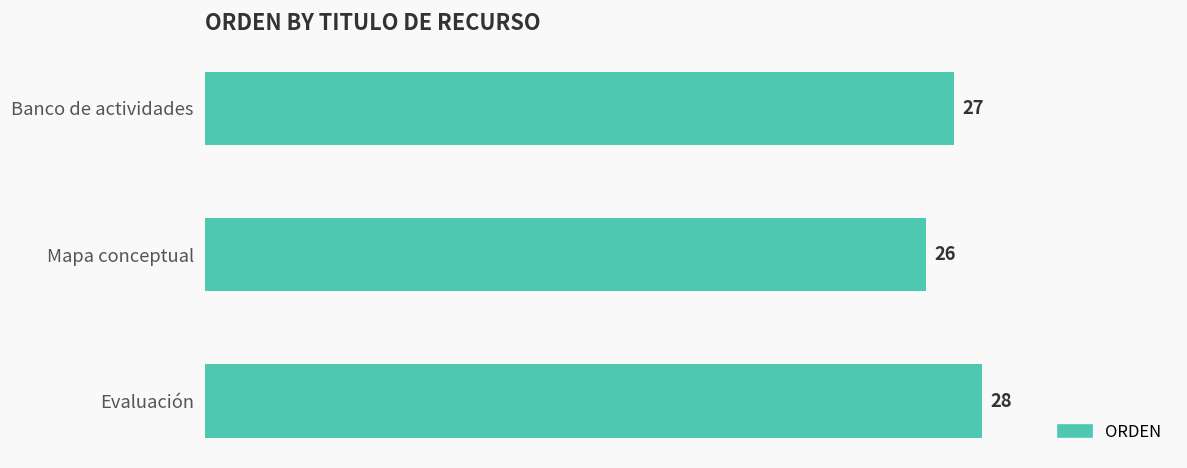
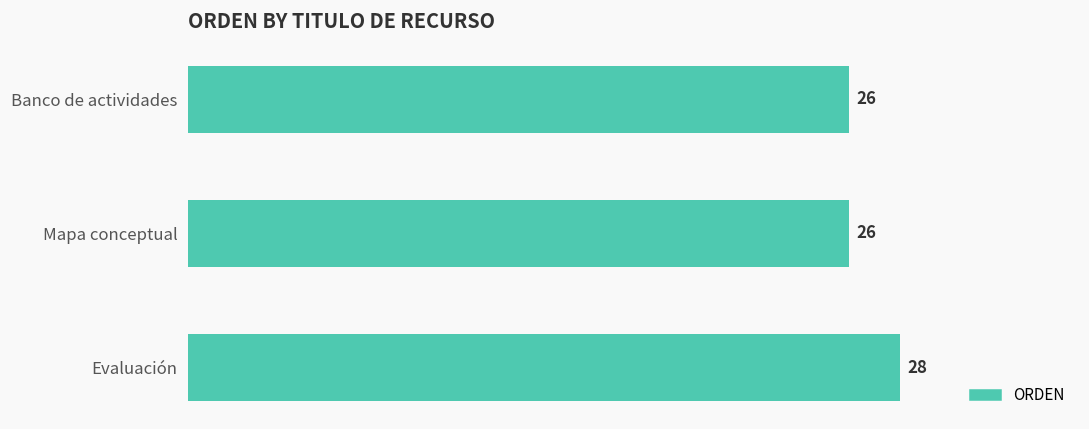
Banco de actividades: 27 -> 26
